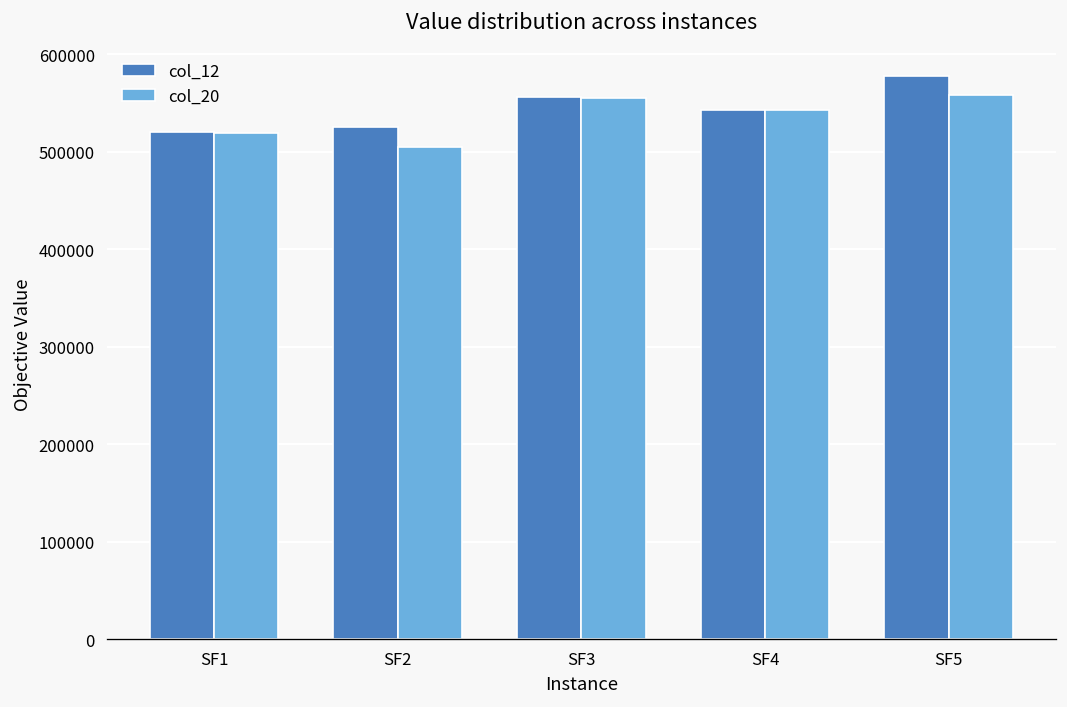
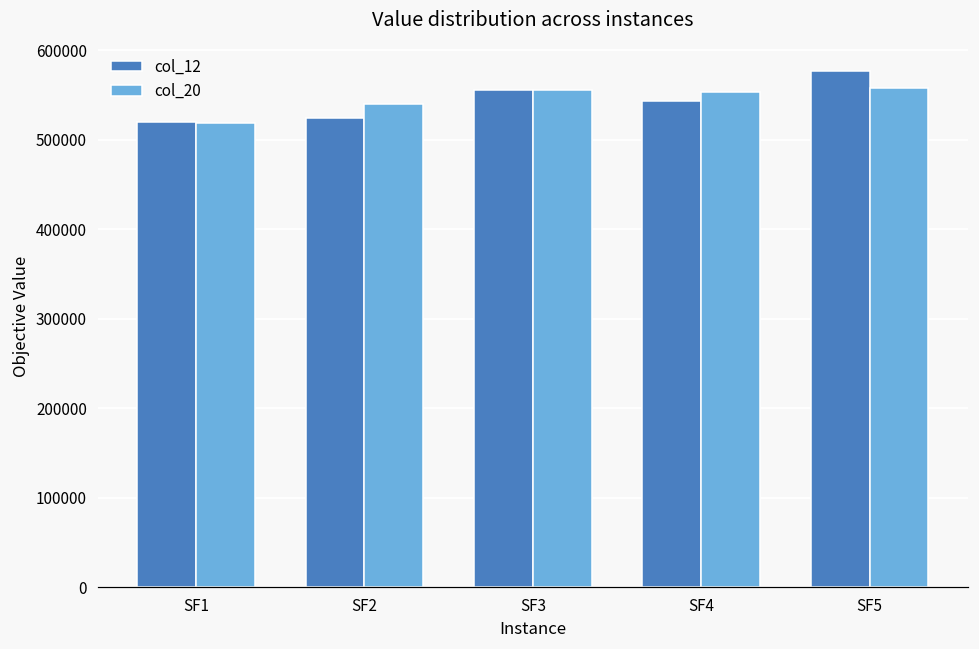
col_20, SF2: 500000 -> 540000
col_20, SF4: 540000 -> 550000
